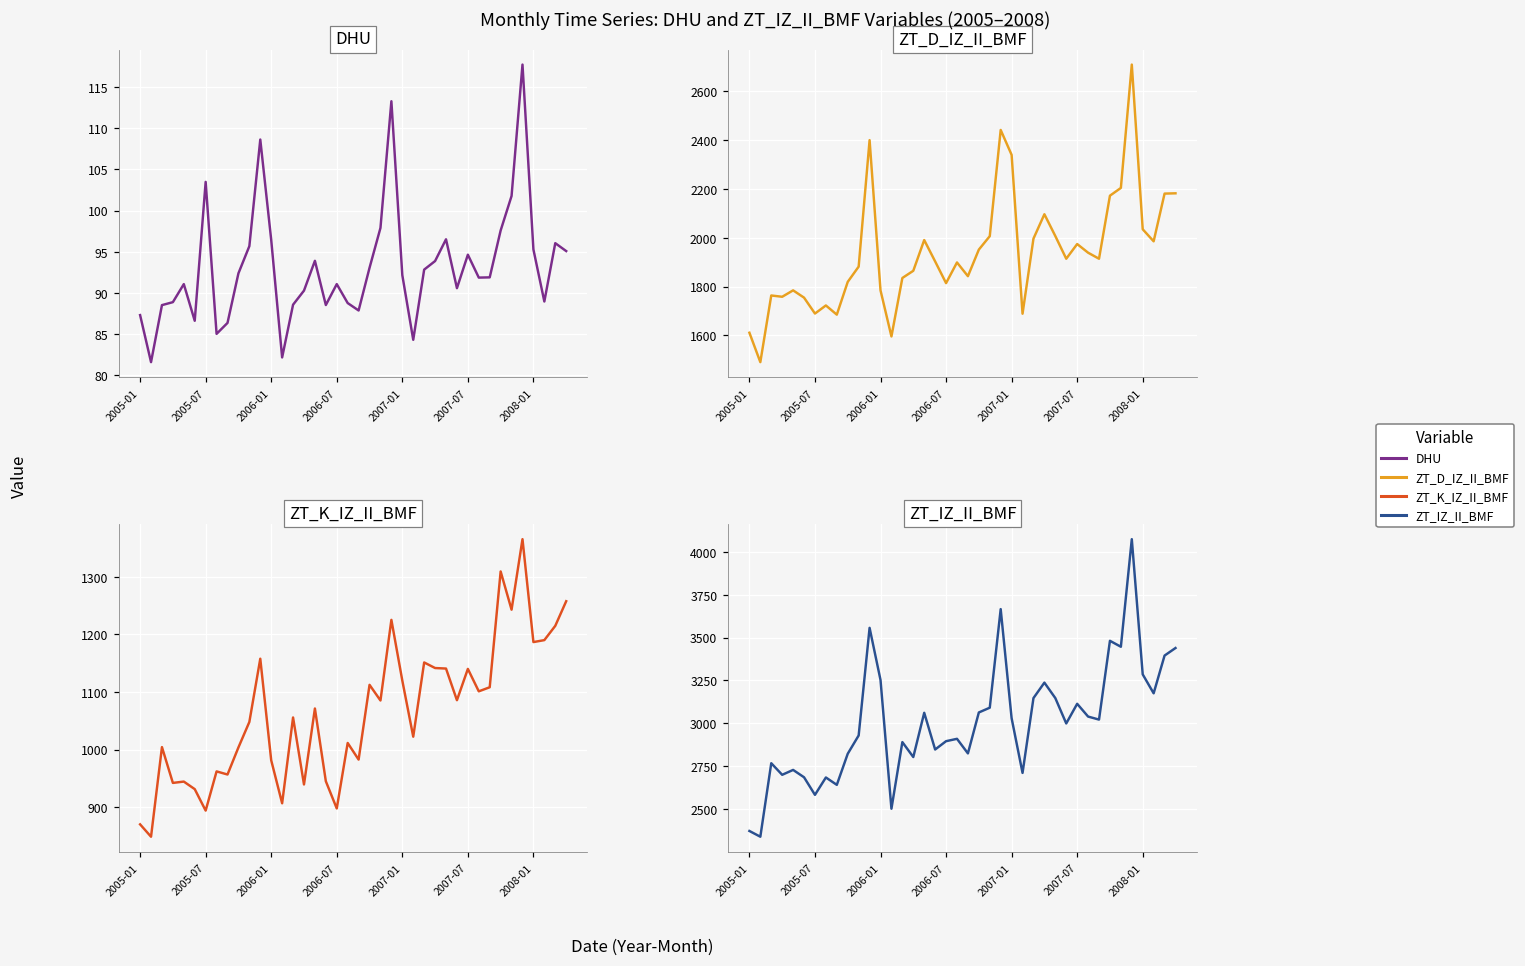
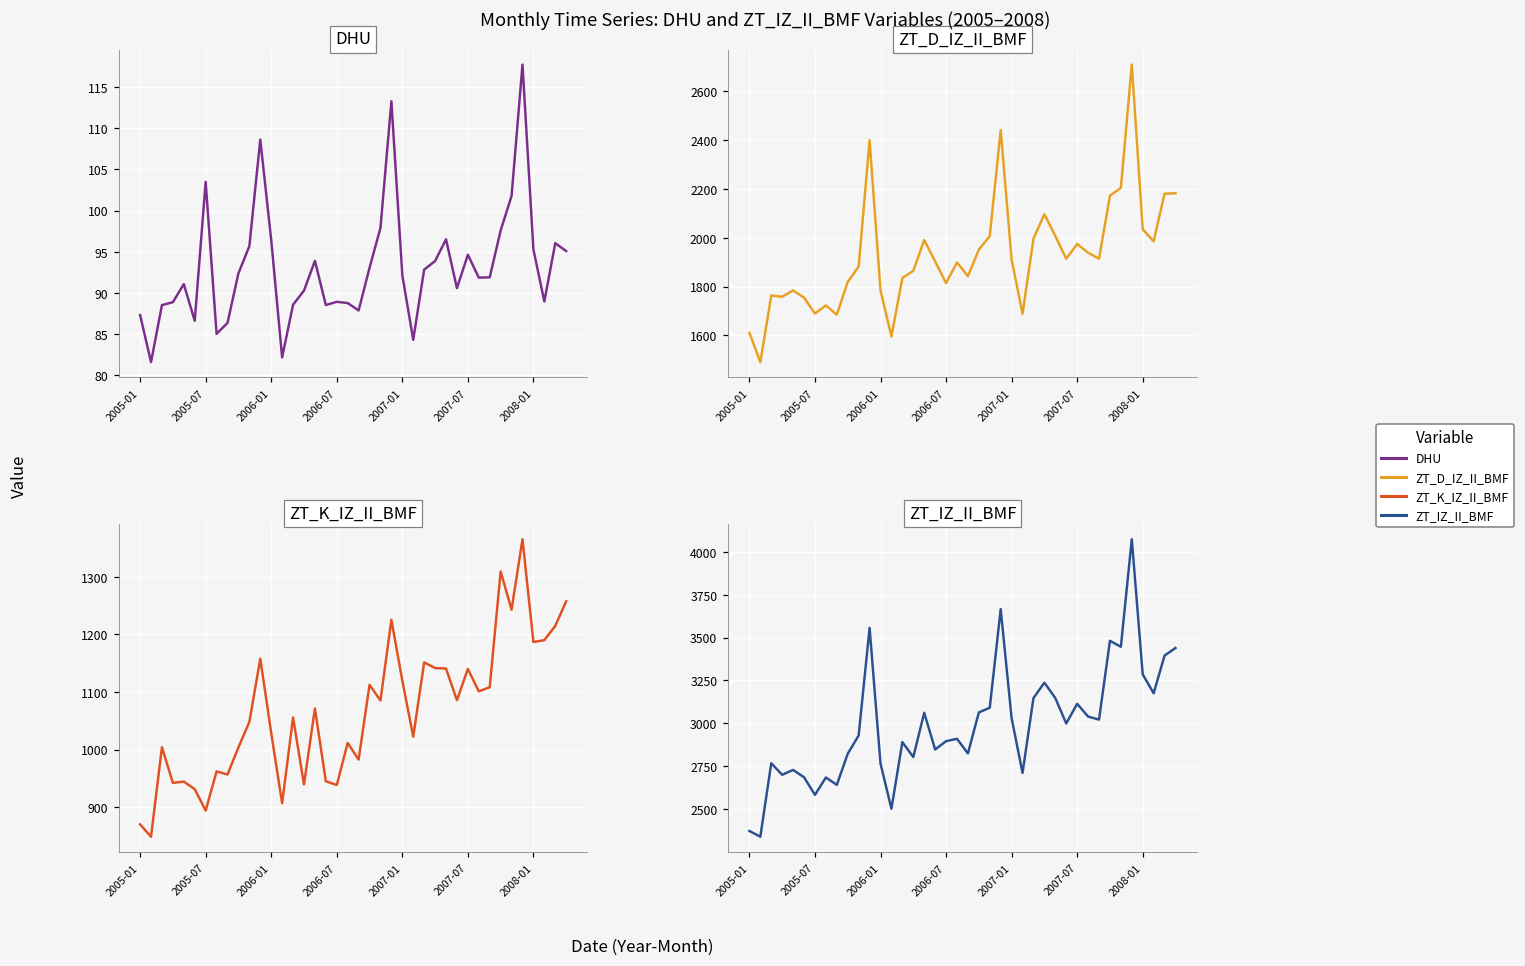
DHU, 2006-07: 91 -> 89
ZT_D_IZ_II_BMF, 2007-01: 2340 -> 1910
ZT_K_IZ_II_BMF, 2006-01: 980 -> 1030
ZT_K_IZ_II_BMF, 2006-07: 900 -> 940
ZT_IZ_II_BMF, 2006-01: 3250 -> 2770
